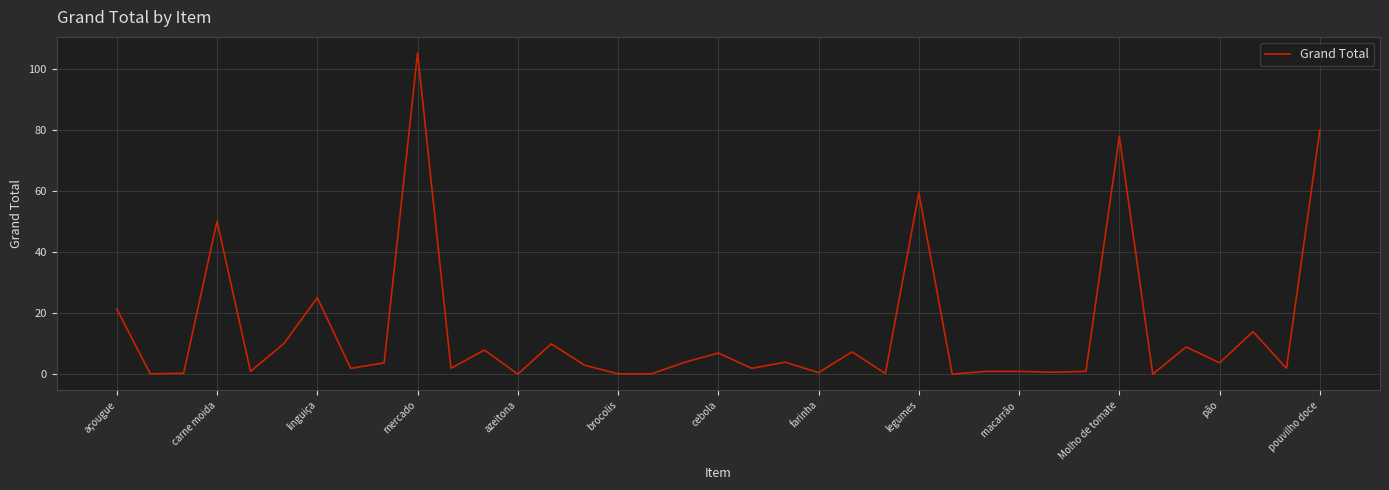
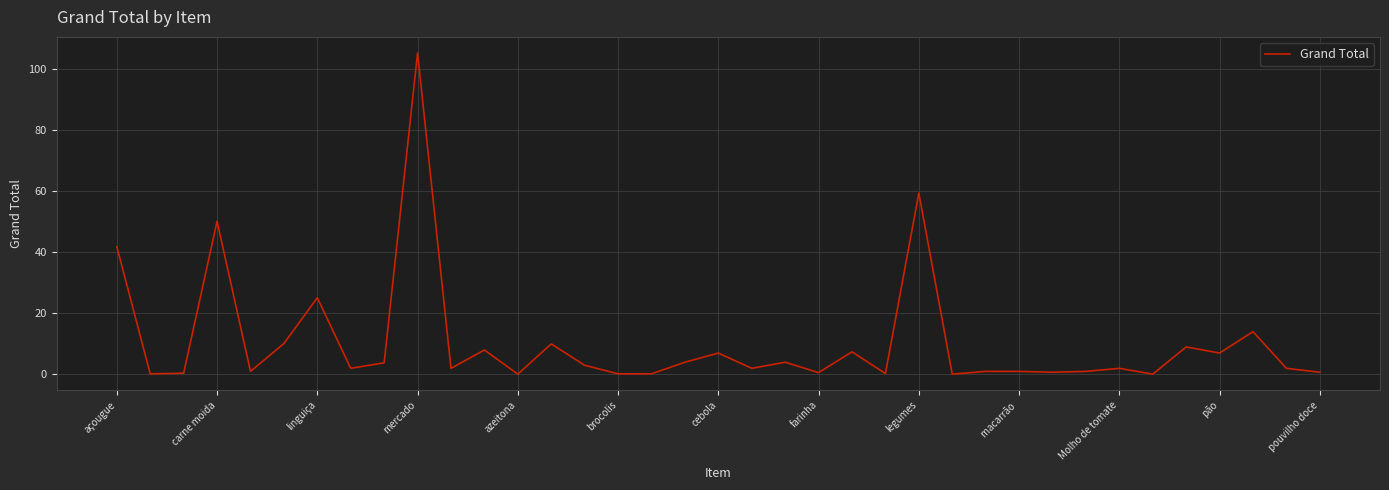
açougue: 21 -> 42
Molho de tomate: 78 -> 2
pão: 4 -> 7
pouvilho doce: 80 -> 1
